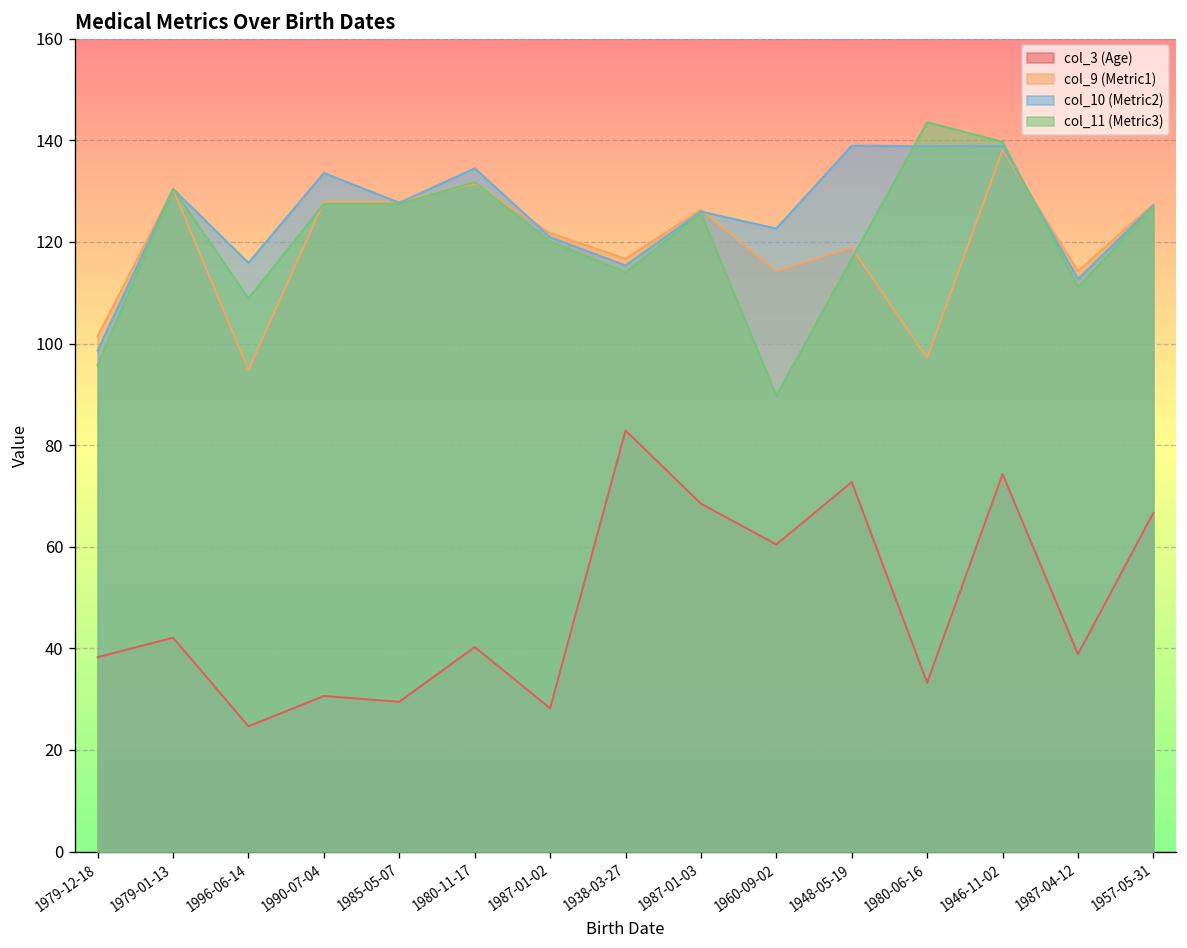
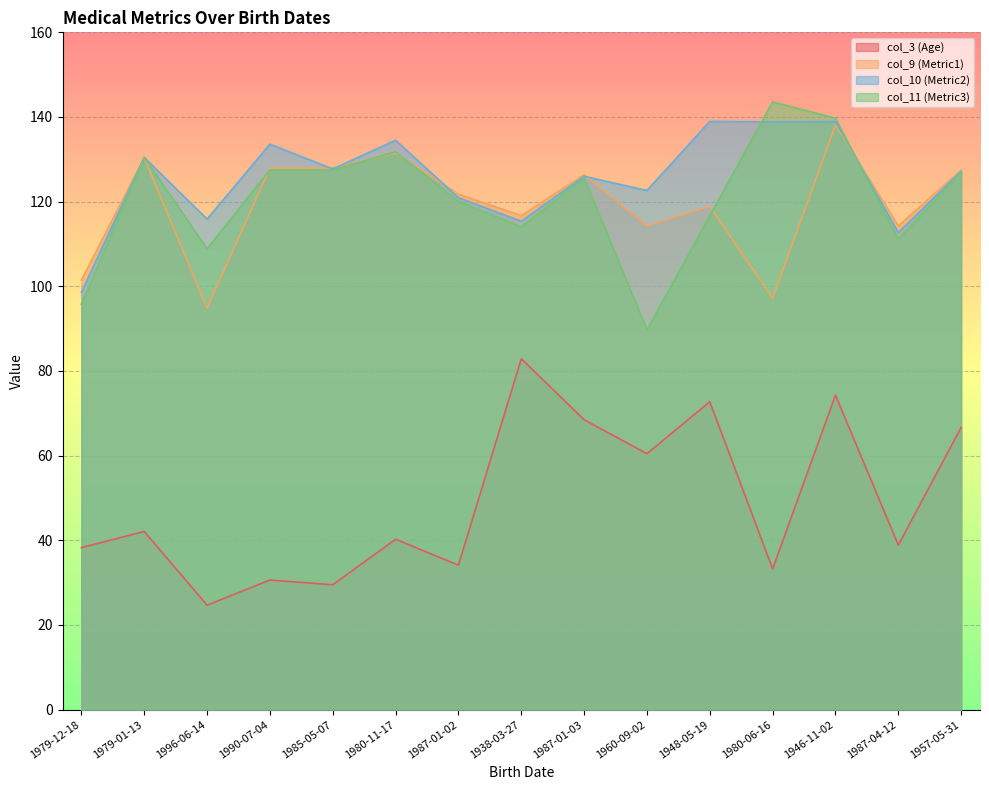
col_3 (Age), 1987-01-02: 28 -> 34
